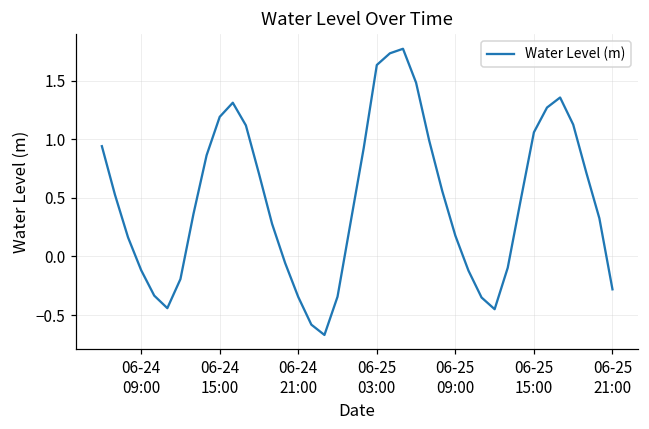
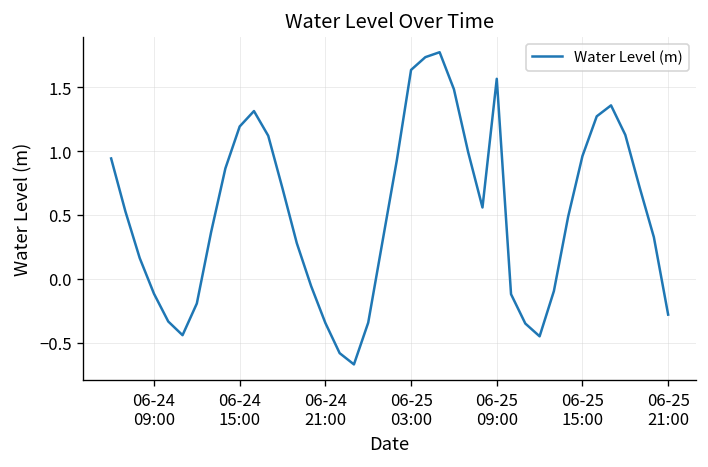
06-25 09:00: 0.18 -> 1.57
06-25 15:00: 1.06 -> 0.96
